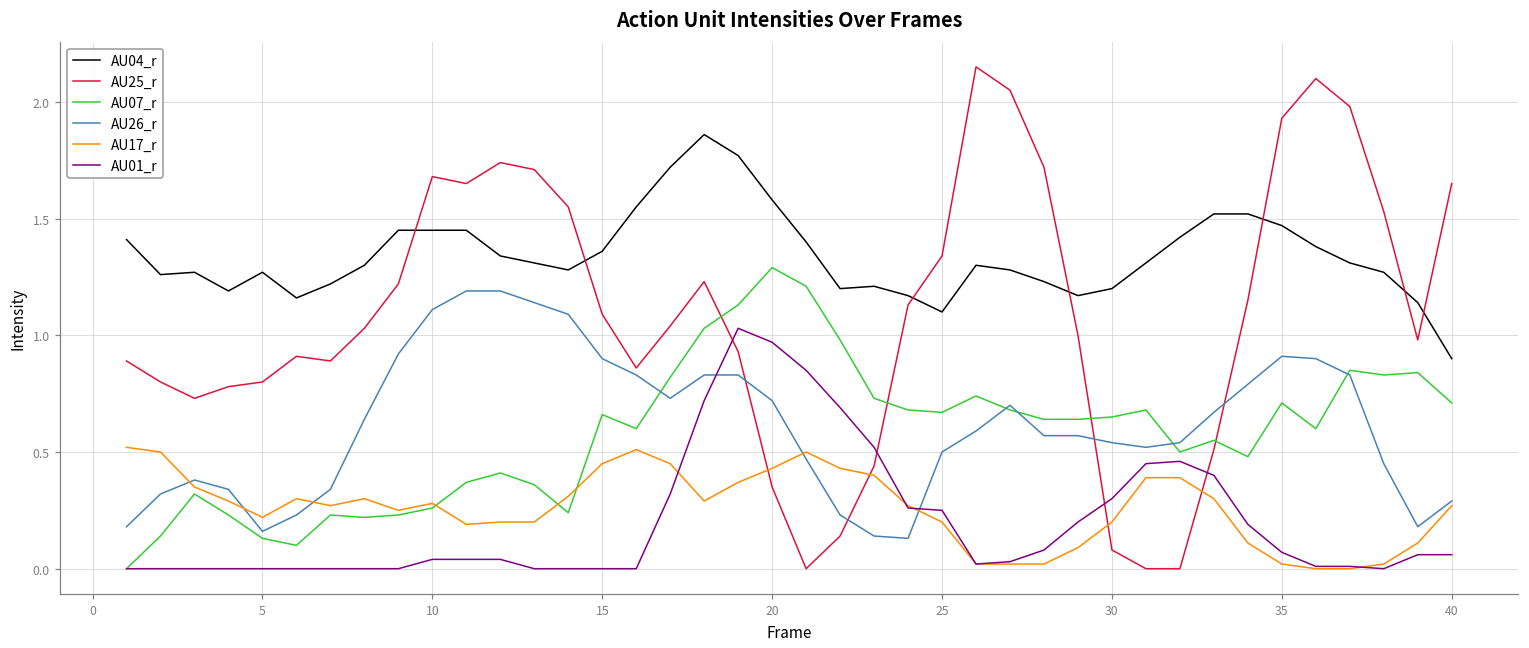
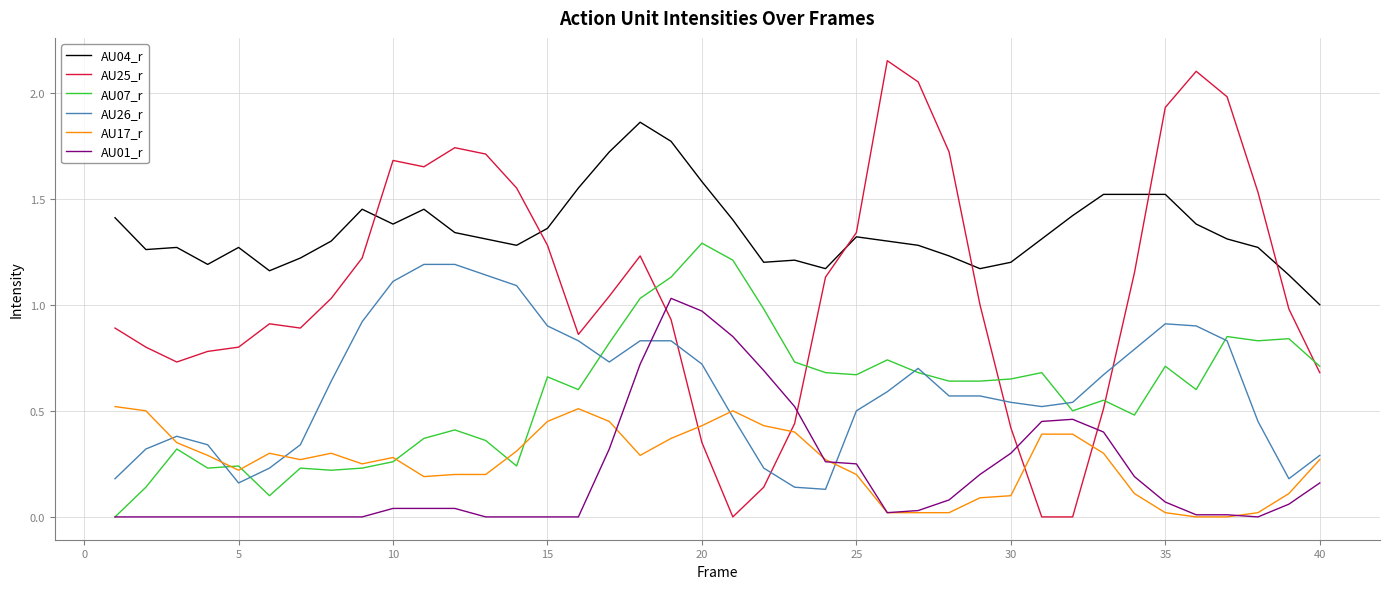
AU07_r, 5: 0.13 -> 0.24
AU04_r, 10: 1.45 -> 1.38
AU25_r, 15: 1.09 -> 1.28
AU04_r, 25: 1.10 -> 1.32
AU25_r, 30: 0.08 -> 0.42
AU17_r, 30: 0.2 -> 0.1
AU04_r, 35: 1.47 -> 1.52
AU04_r, 40: 0.9 -> 1.0
AU25_r, 40: 1.65 -> 0.68
AU01_r, 40: 0.06 -> 0.16
